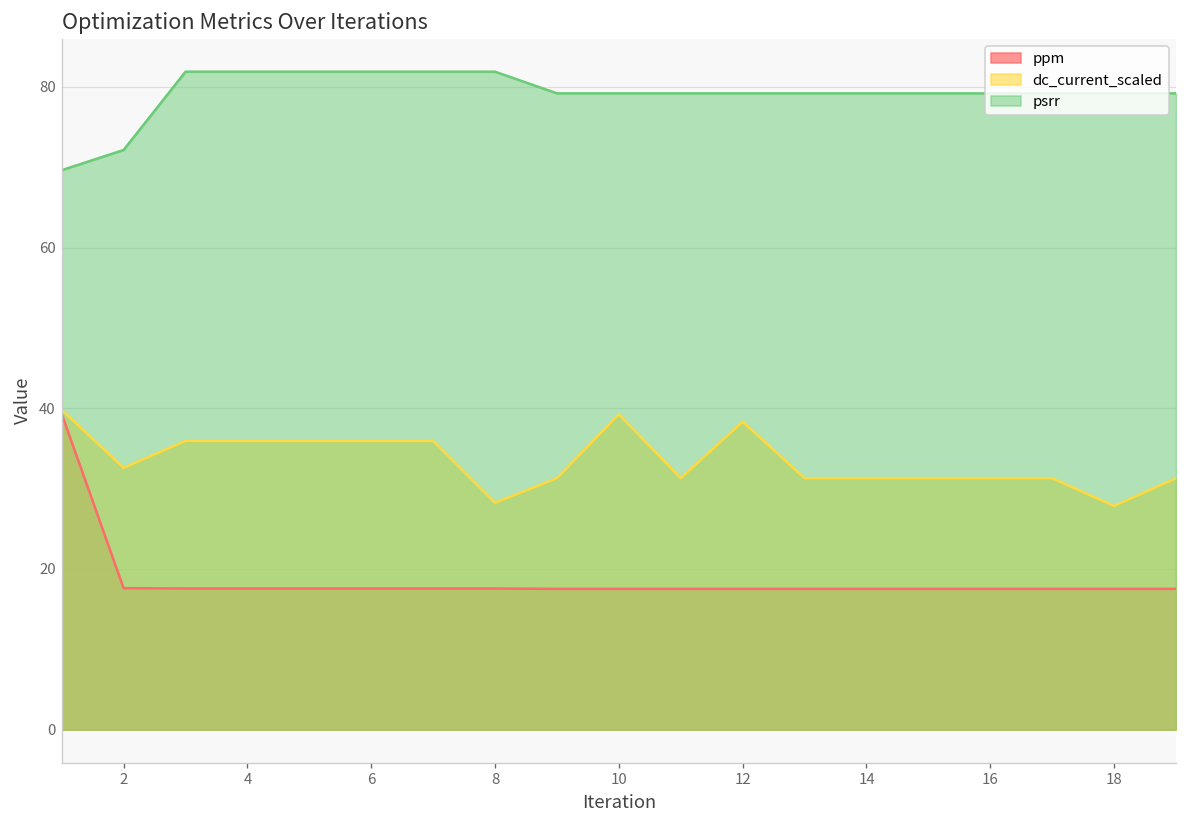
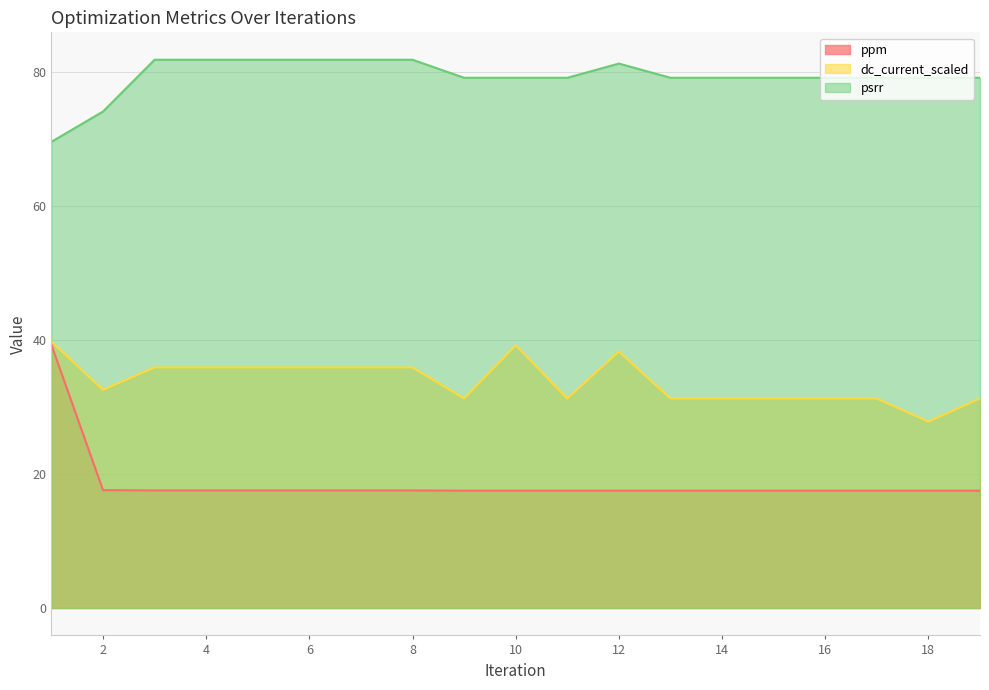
psrr, 2: 72 -> 74
dc_current_scaled, 8: 28 -> 36
psrr, 12: 79 -> 81
